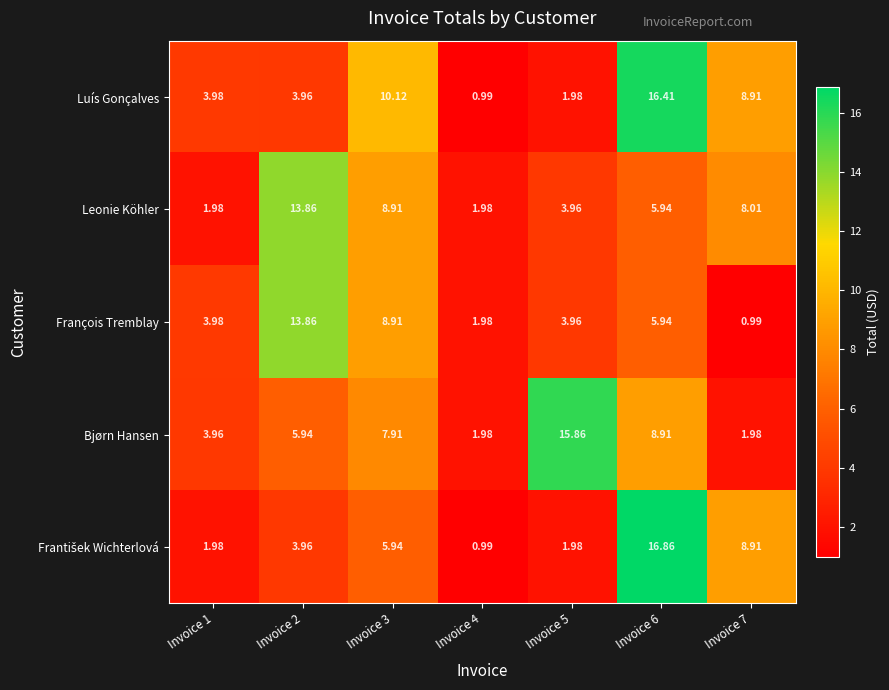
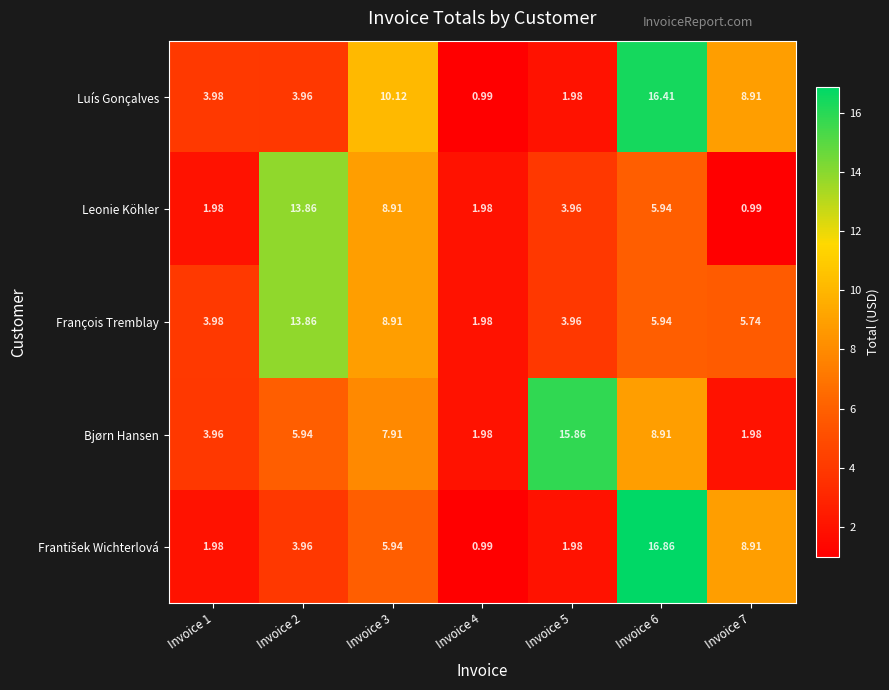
Leonie Köhler, Invoice 7: 8.01 -> 0.99
François Tremblay, Invoice 7: 0.99 -> 5.74
